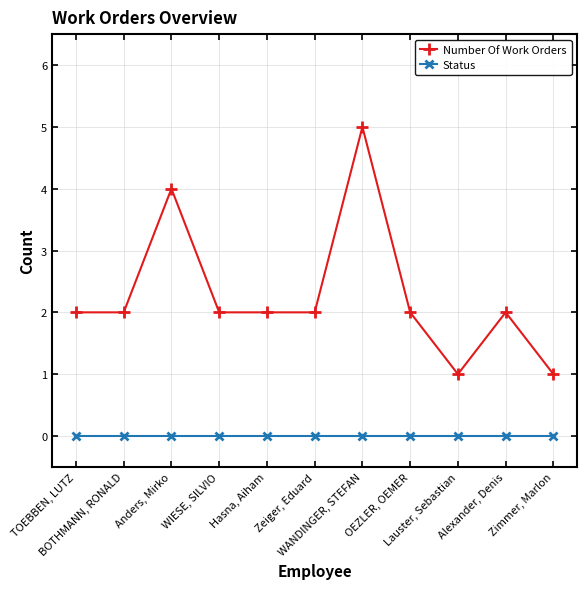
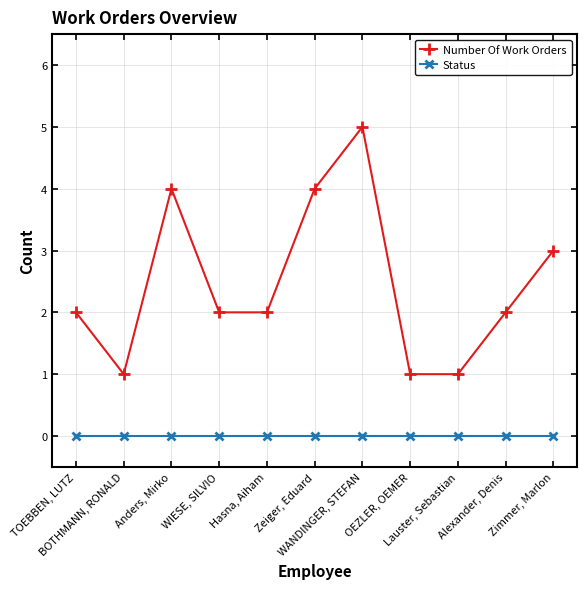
Number Of Work Orders, BOTHMANN, RONALD: 2 -> 1
Number Of Work Orders, Zeiger, Eduard: 2 -> 4
Number Of Work Orders, OEZLER, OEMER: 2 -> 1
Number Of Work Orders, Zimmer, Marlon: 1 -> 3
